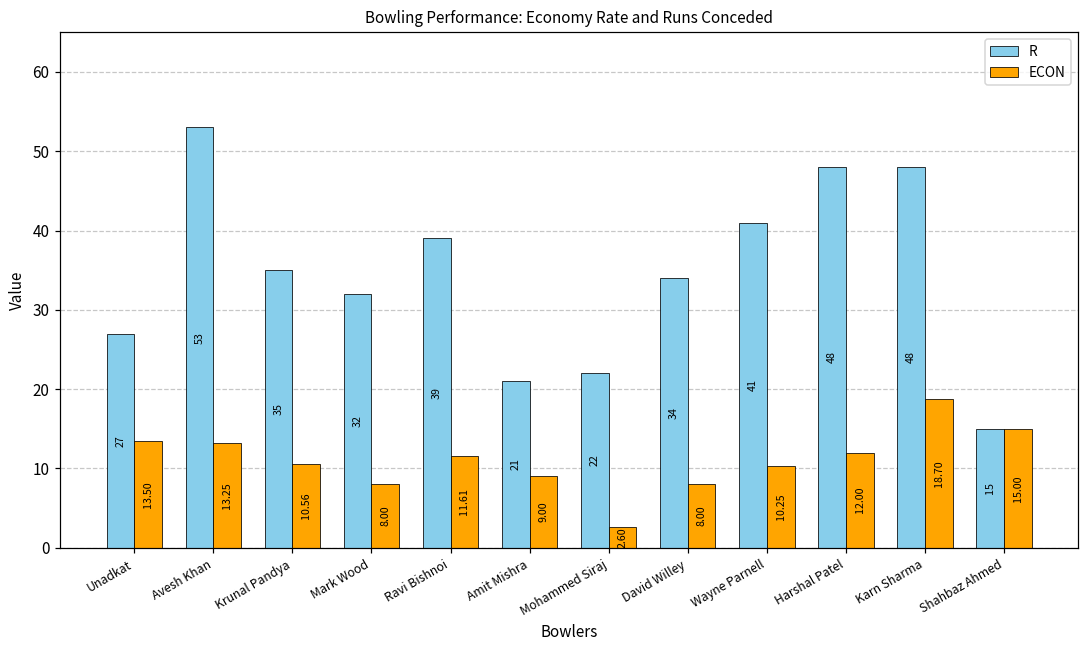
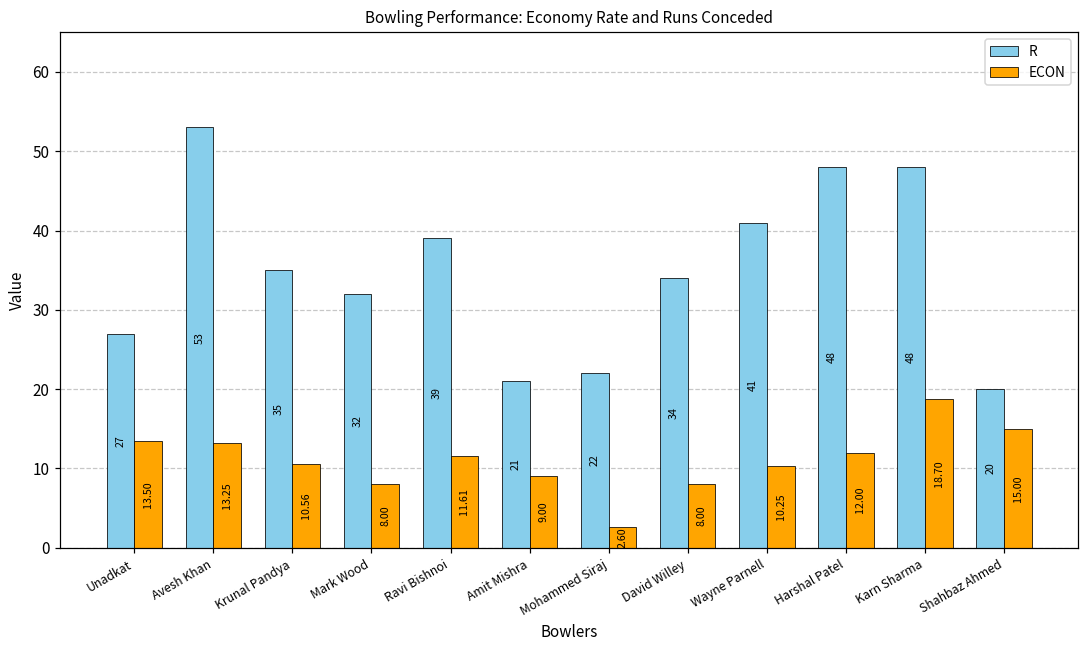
R, Shahbaz Ahmed: 15 -> 20
